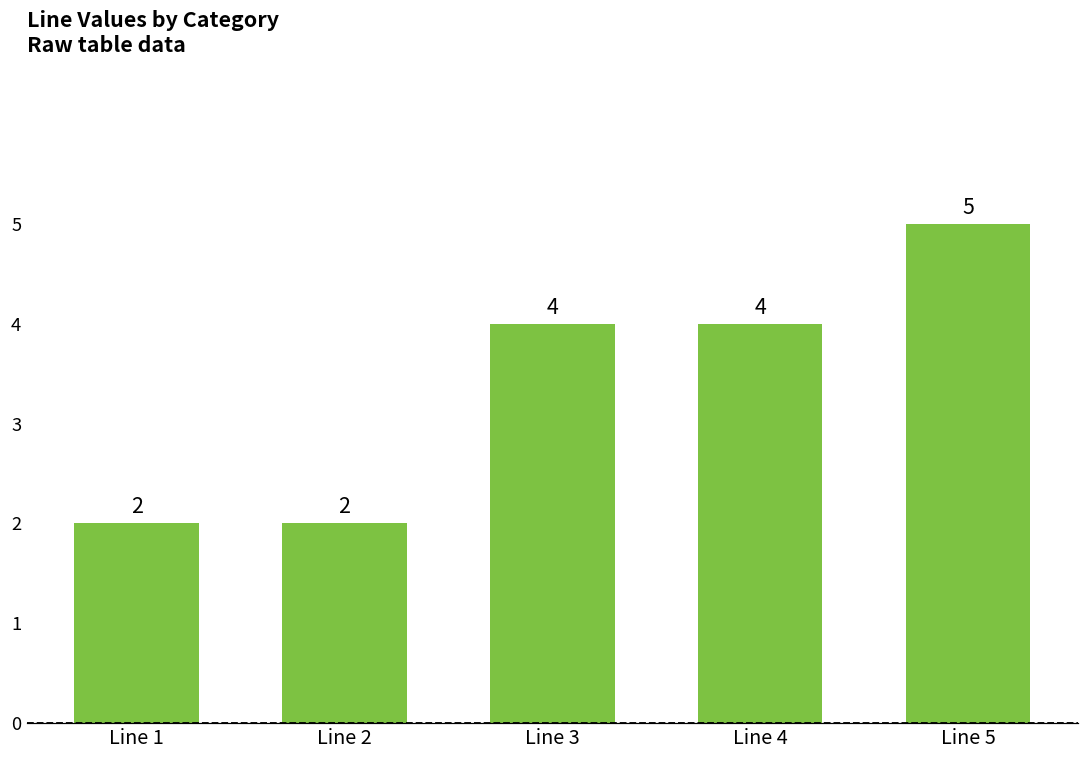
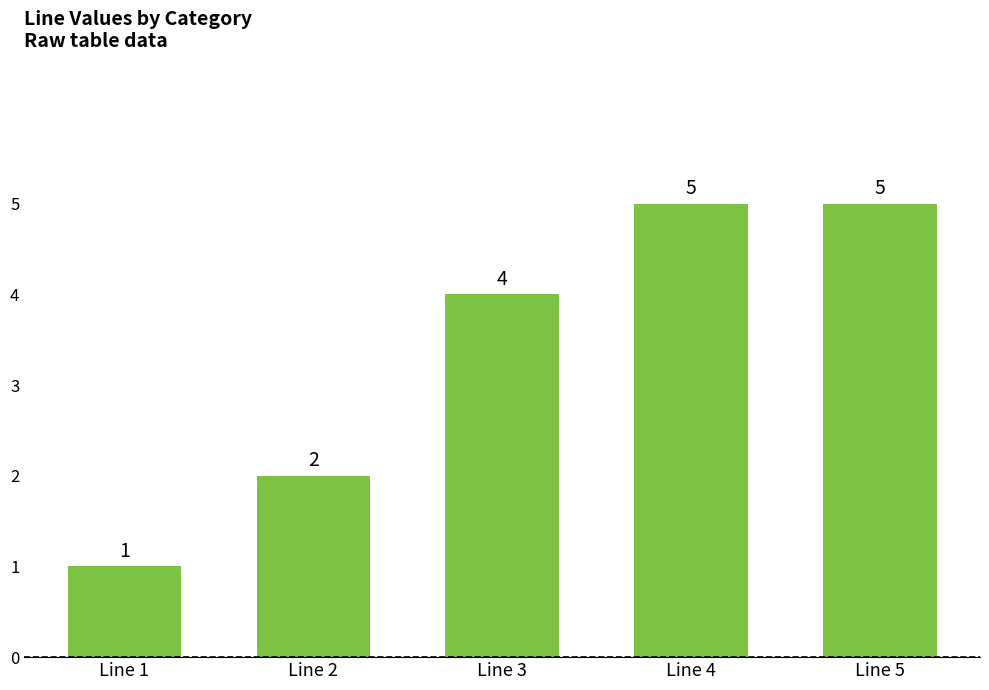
Line 1: 2 -> 1
Line 4: 4 -> 5
